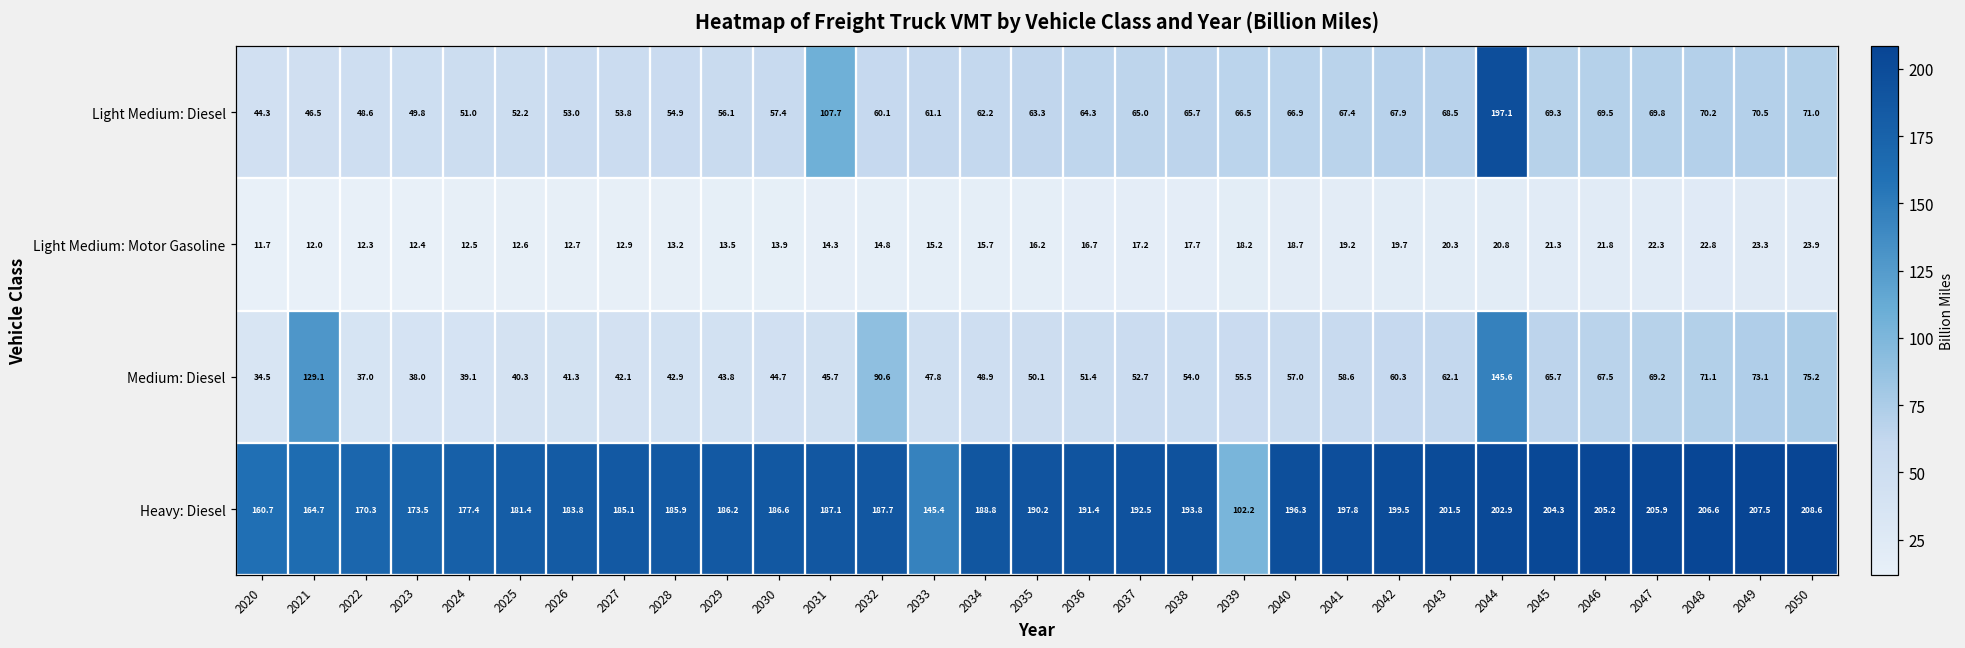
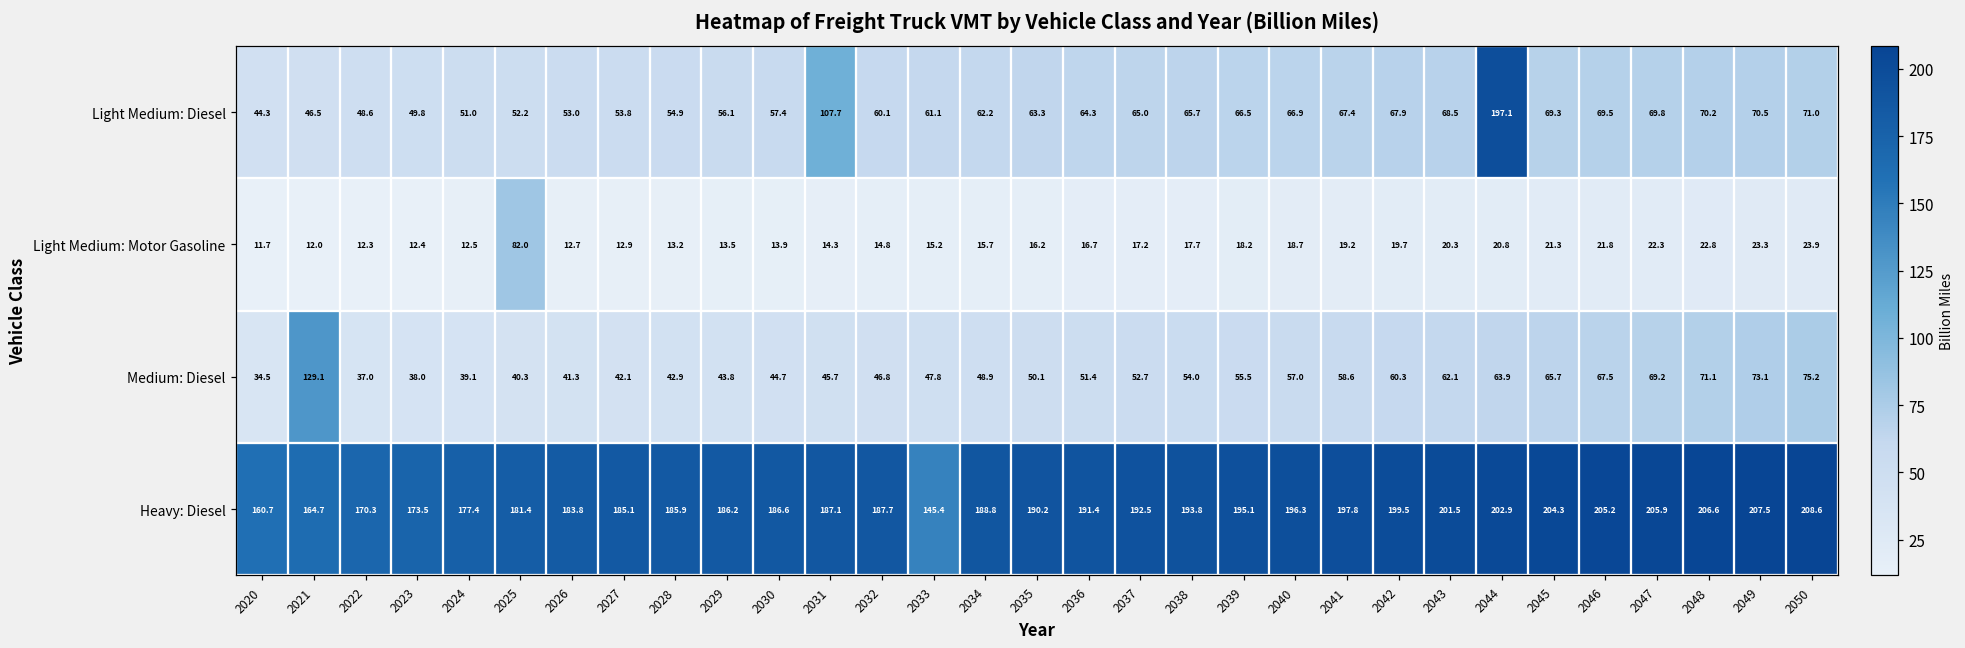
Light Medium: Motor Gasoline, 2025: 12.6 -> 82.0
Medium: Diesel, 2032: 90.6 -> 46.8
Medium: Diesel, 2044: 145.6 -> 63.9
Heavy: Diesel, 2039: 102.2 -> 195.1
